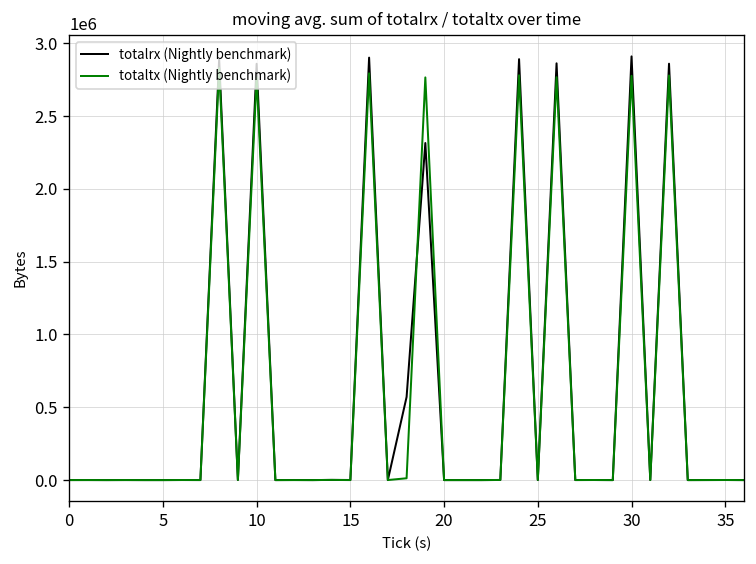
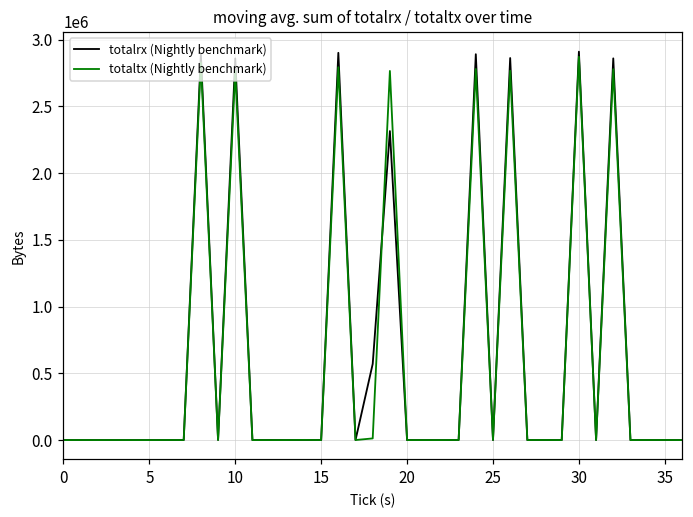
totaltx (Nightly benchmark), 30: 2780000 -> 2870000
